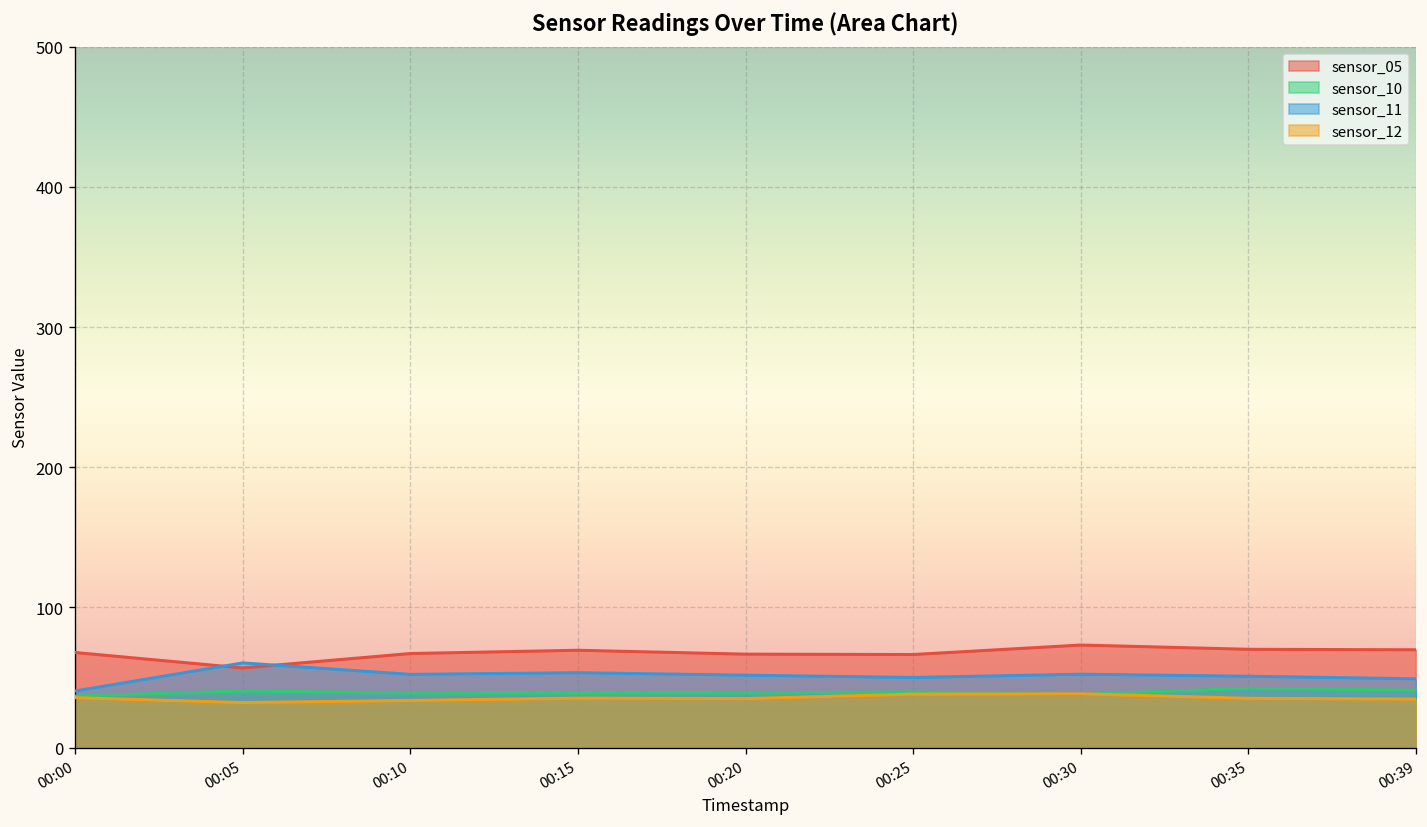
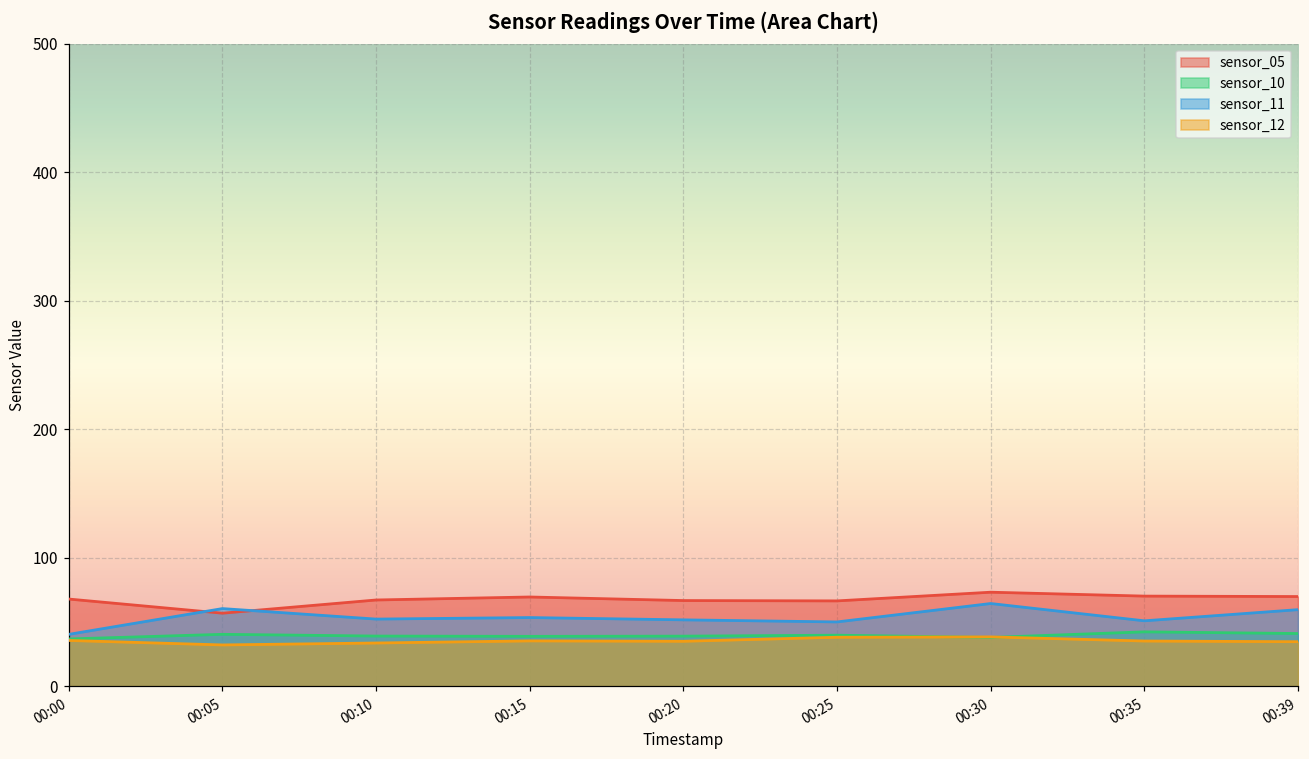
sensor_11, 00:30: 52 -> 64
sensor_11, 00:39: 49 -> 60
